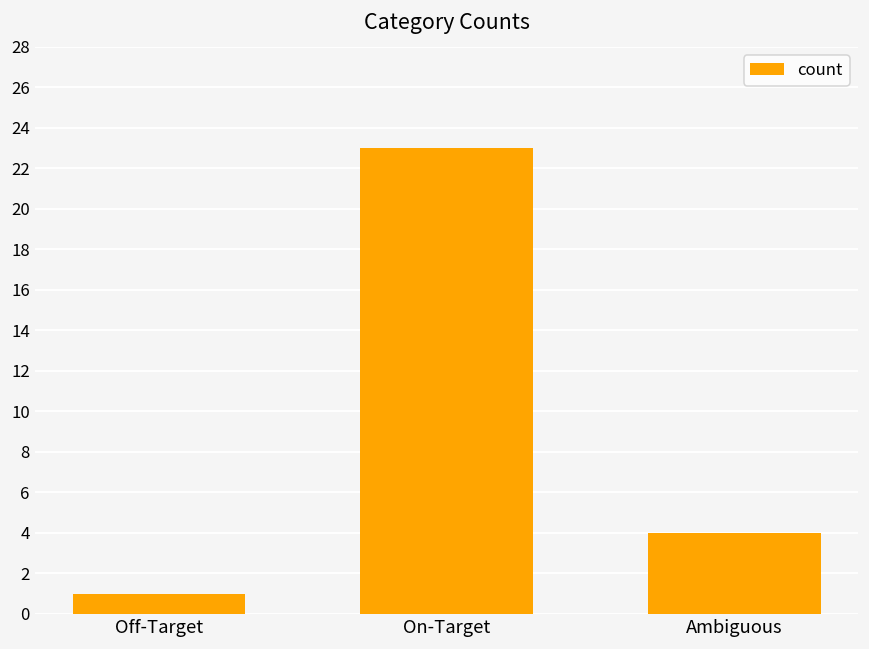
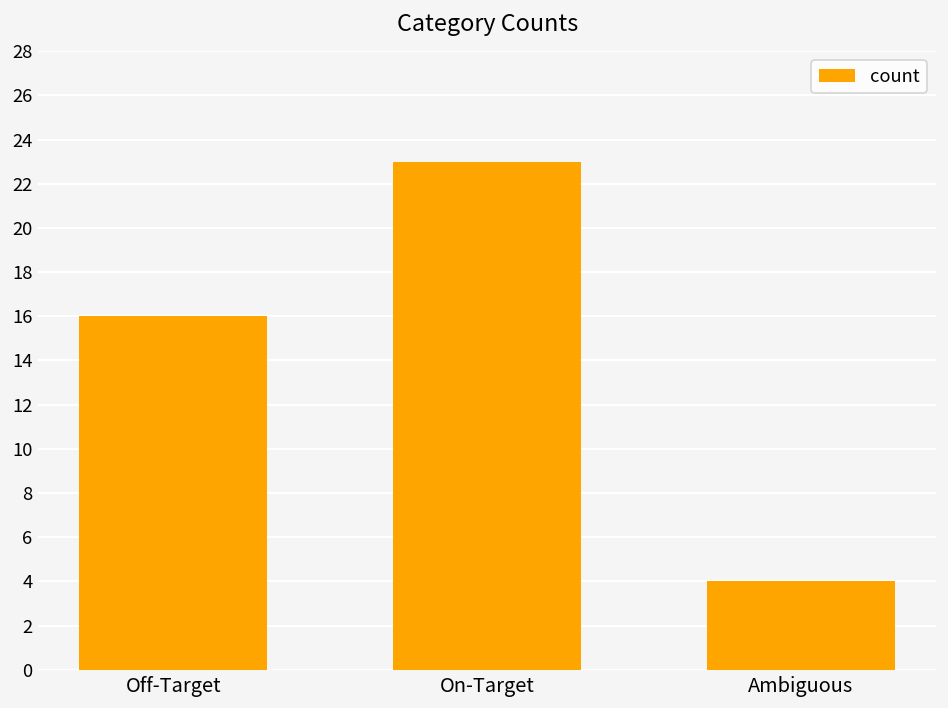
Off-Target: 1 -> 16
